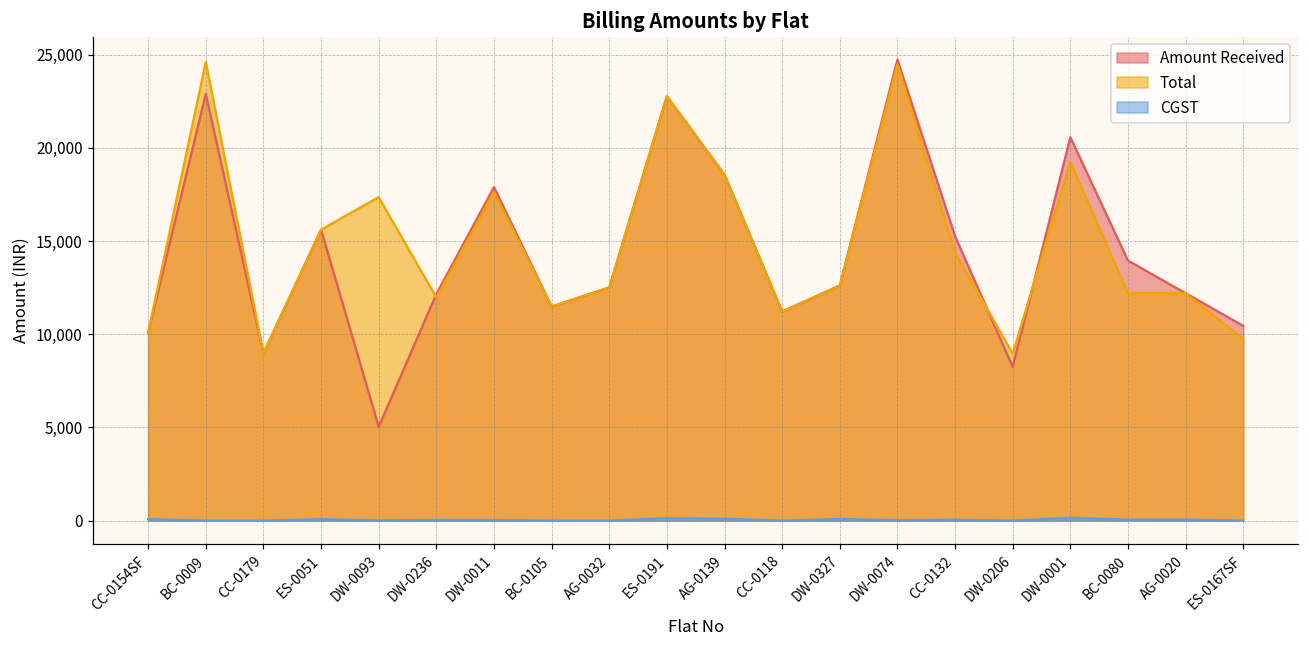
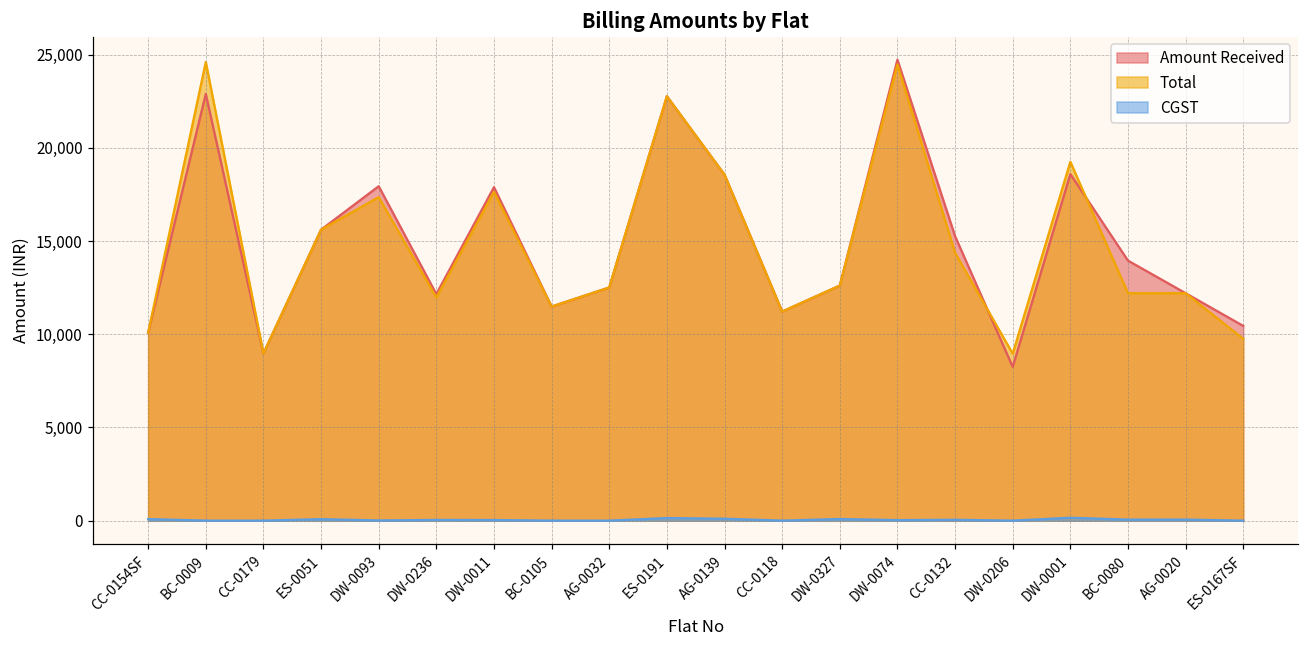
Amount Received, DW-0093: 5,000 -> 17,900
Amount Received, DW-0001: 20,600 -> 18,600
